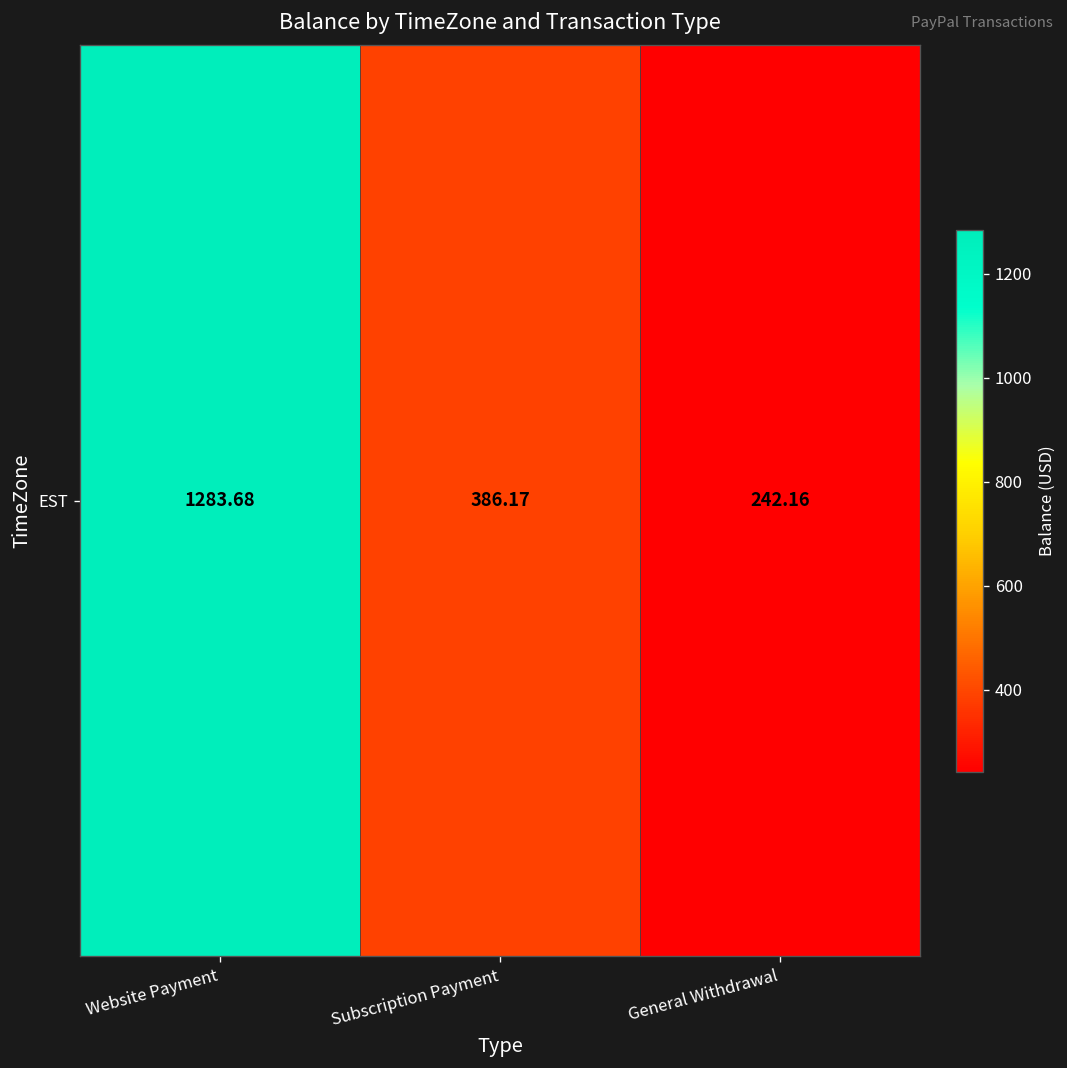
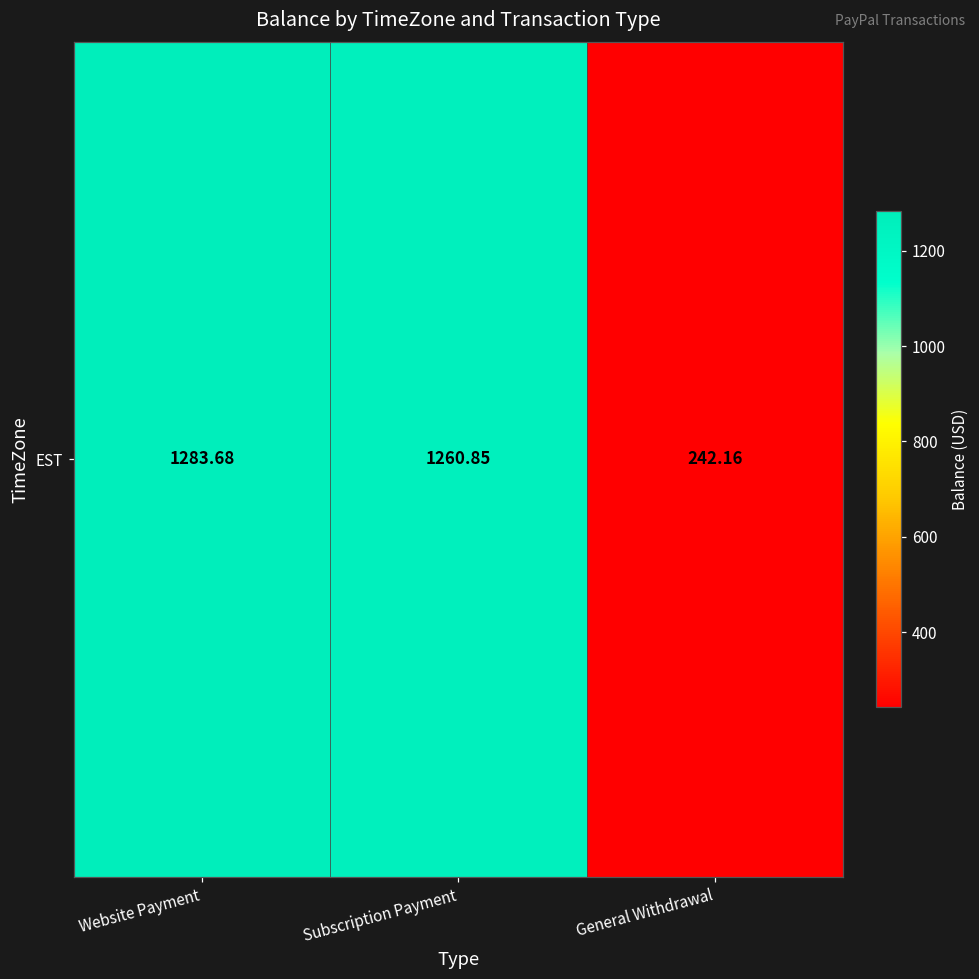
EST, Subscription Payment: 386.17 -> 1260.85
